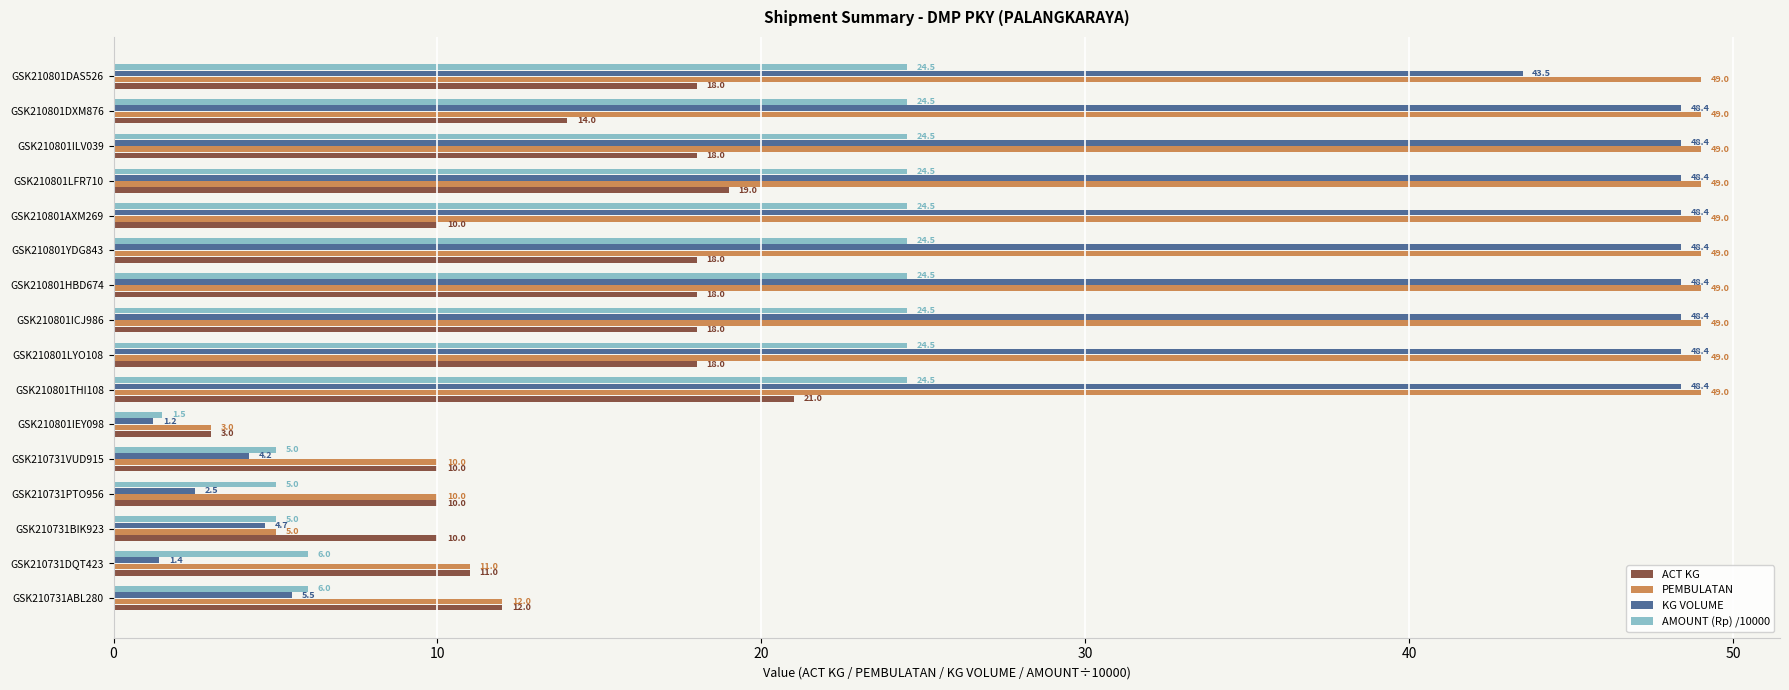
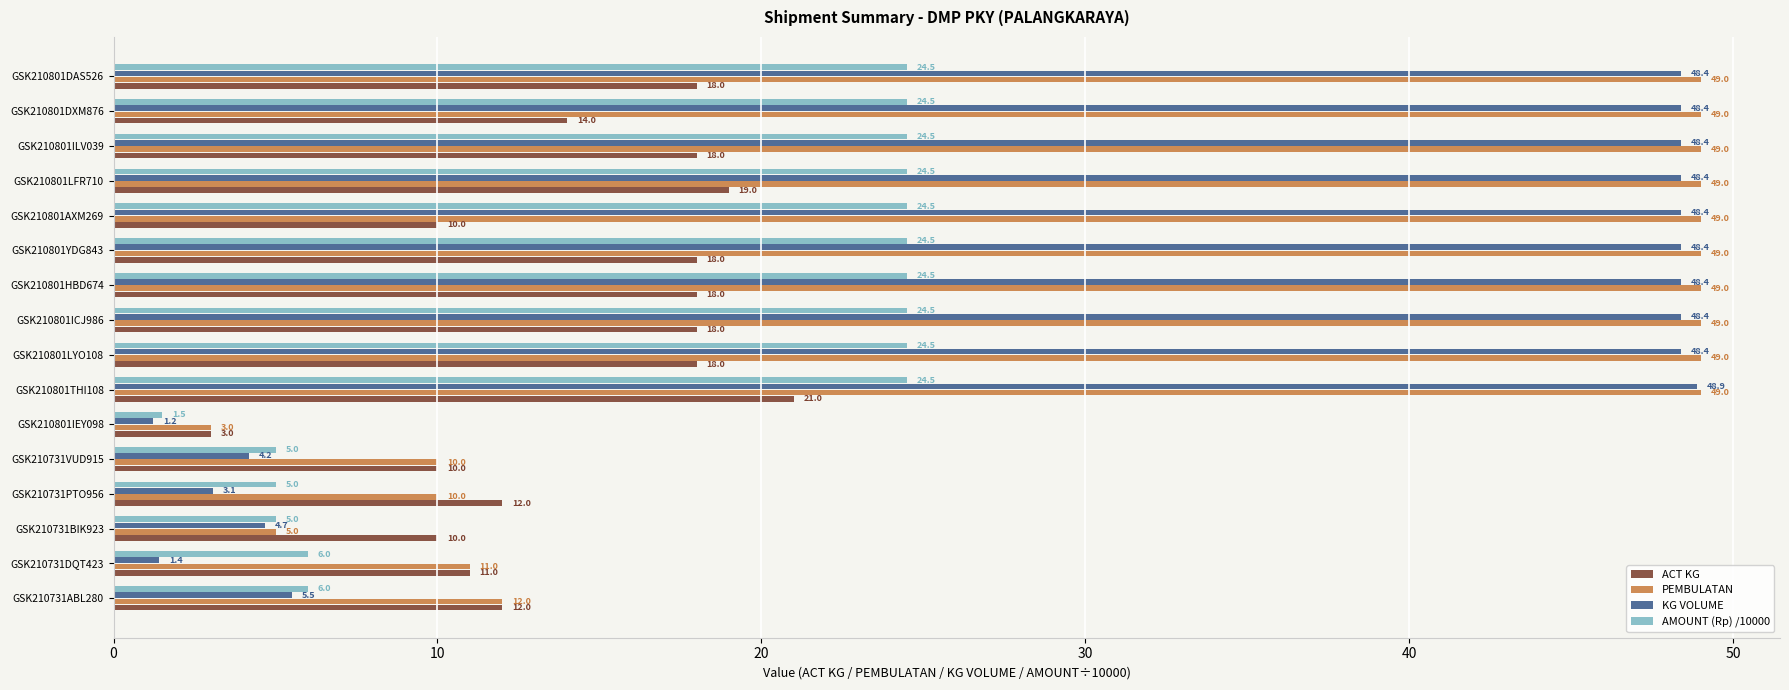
KG VOLUME, GSK210801DAS526: 43.5 -> 48.4
KG VOLUME, GSK210801THI108: 48.4 -> 48.9
KG VOLUME, GSK210731PTO956: 2.5 -> 3.1
ACT KG, GSK210731PTO956: 10.0 -> 12.0
